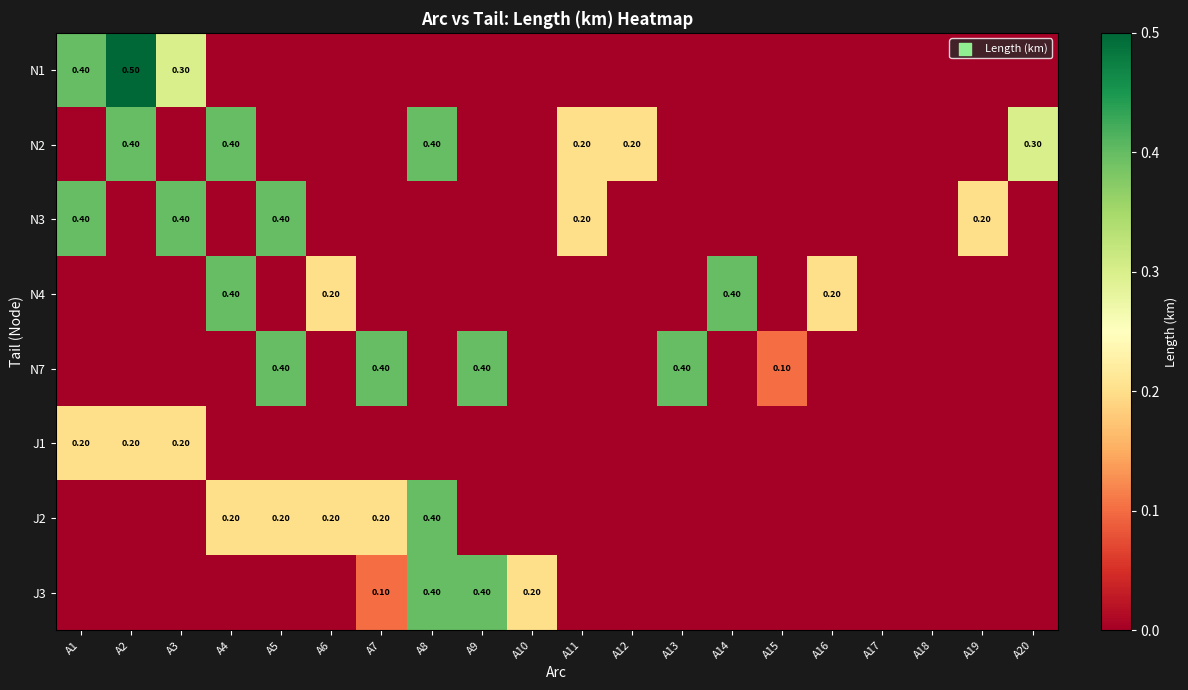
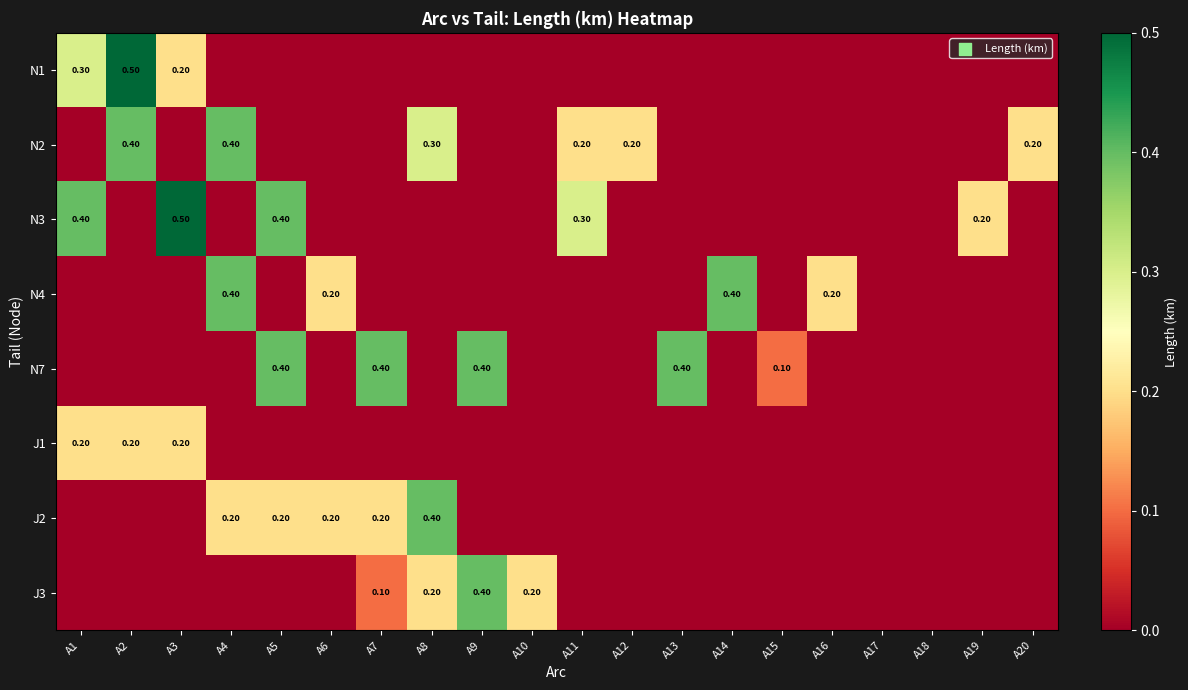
N1, A1: 0.40 -> 0.30
N1, A3: 0.30 -> 0.20
N2, A8: 0.40 -> 0.30
N2, A20: 0.30 -> 0.20
N3, A3: 0.40 -> 0.50
N3, A11: 0.20 -> 0.30
J3, A8: 0.40 -> 0.20
